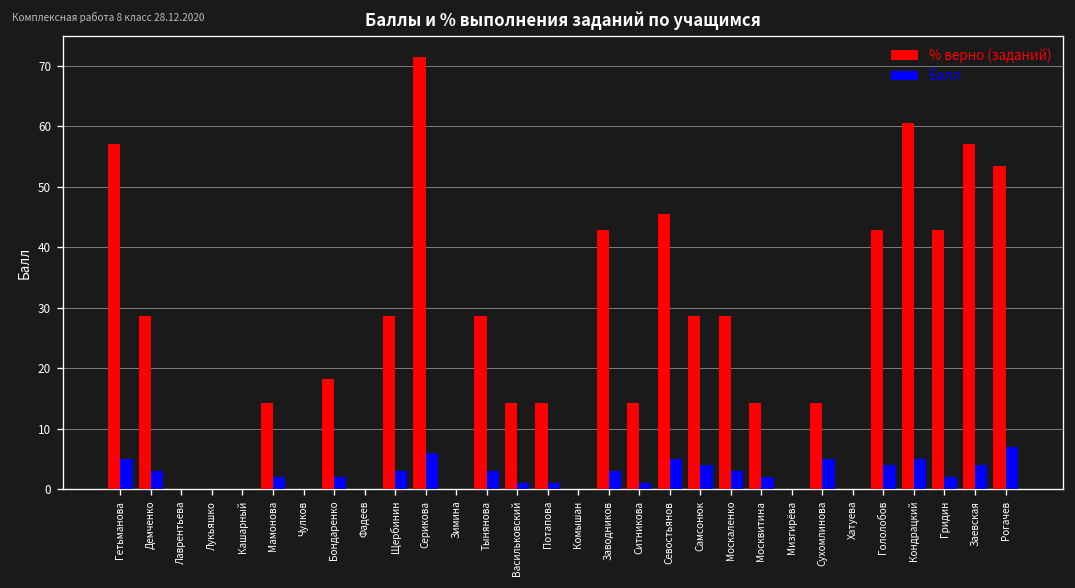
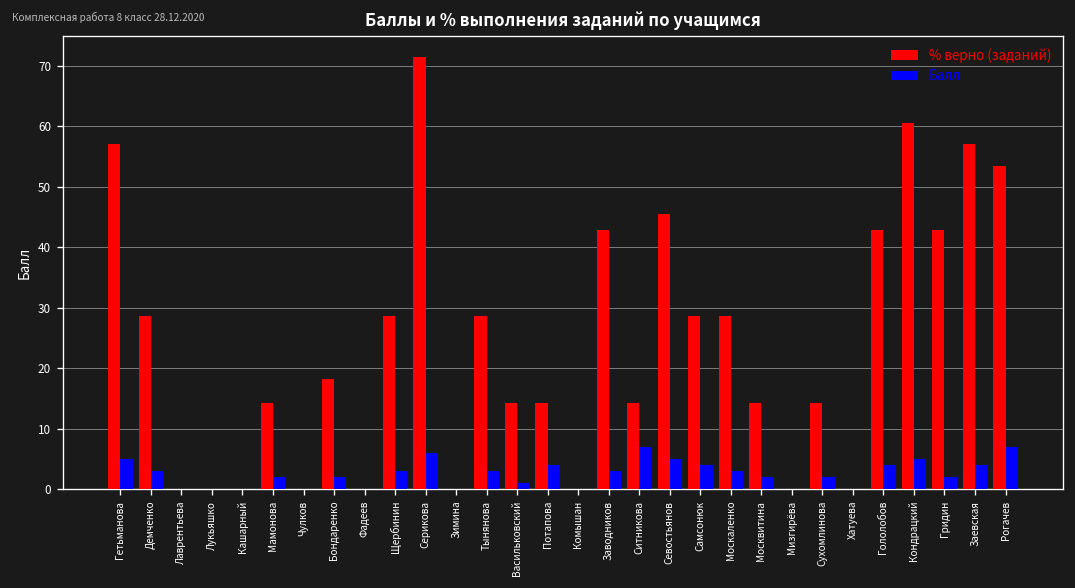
Балл, Потапова: 1 -> 4
Балл, Ситникова: 1 -> 7
Балл, Сухомлинова: 5 -> 2
